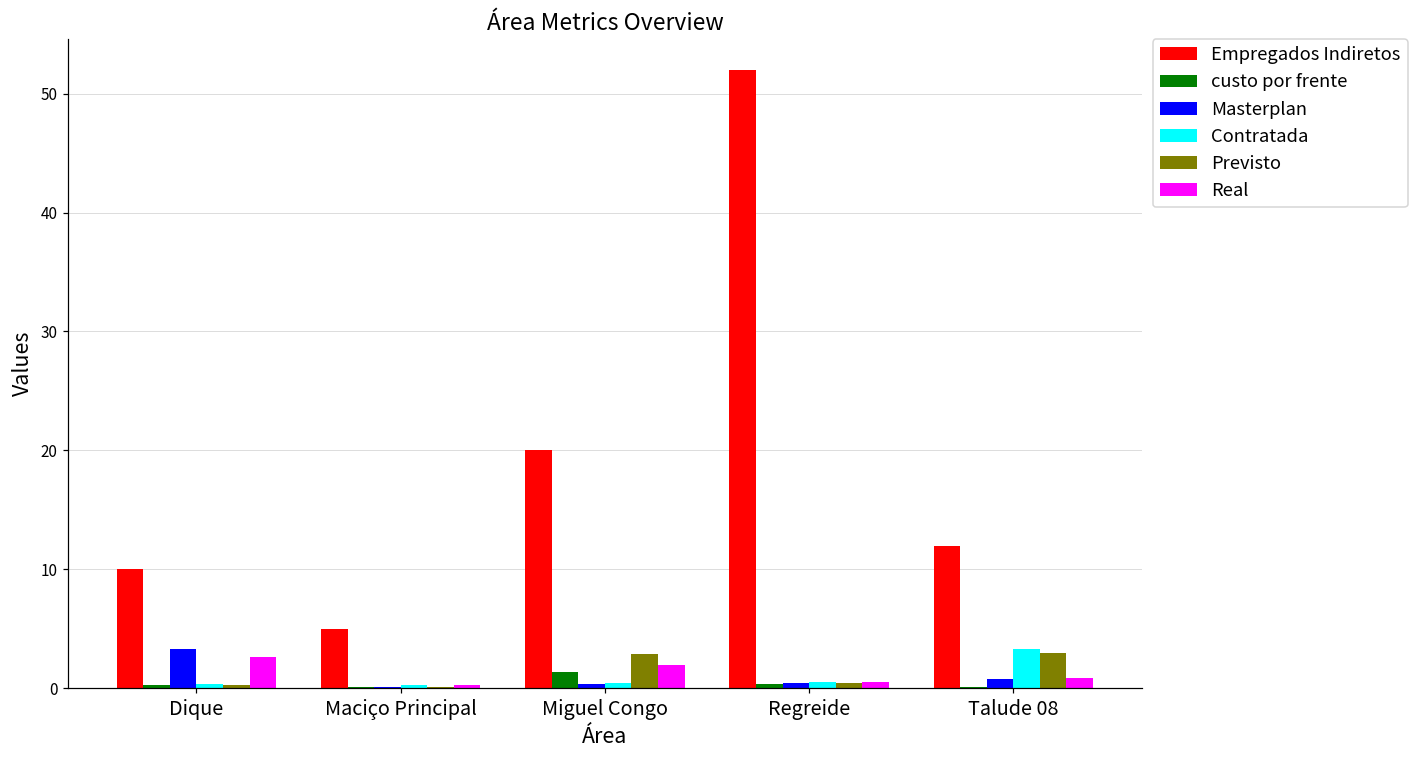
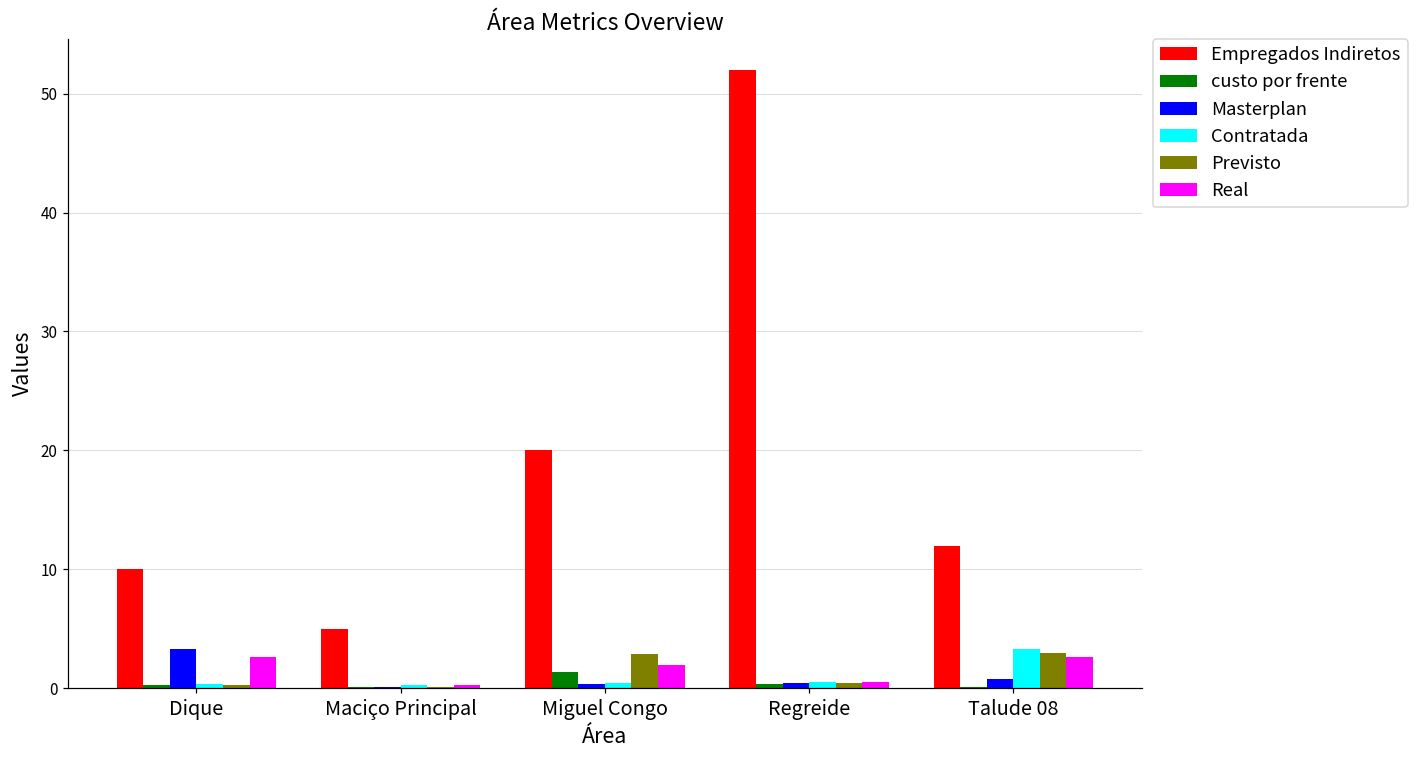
Real, Talude 08: 0.9 -> 2.7
